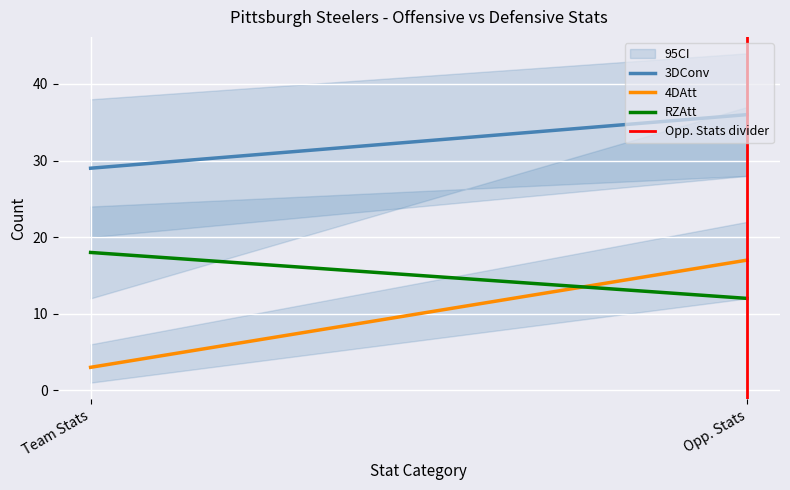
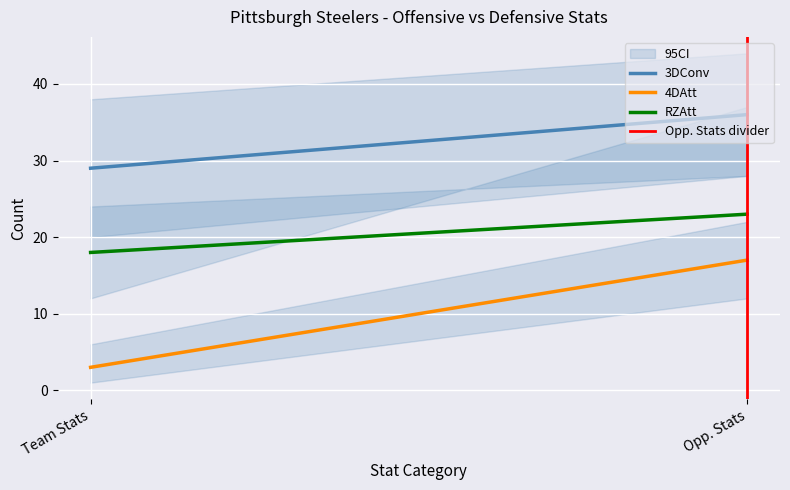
RZAtt, Opp. Stats: 12 -> 23
